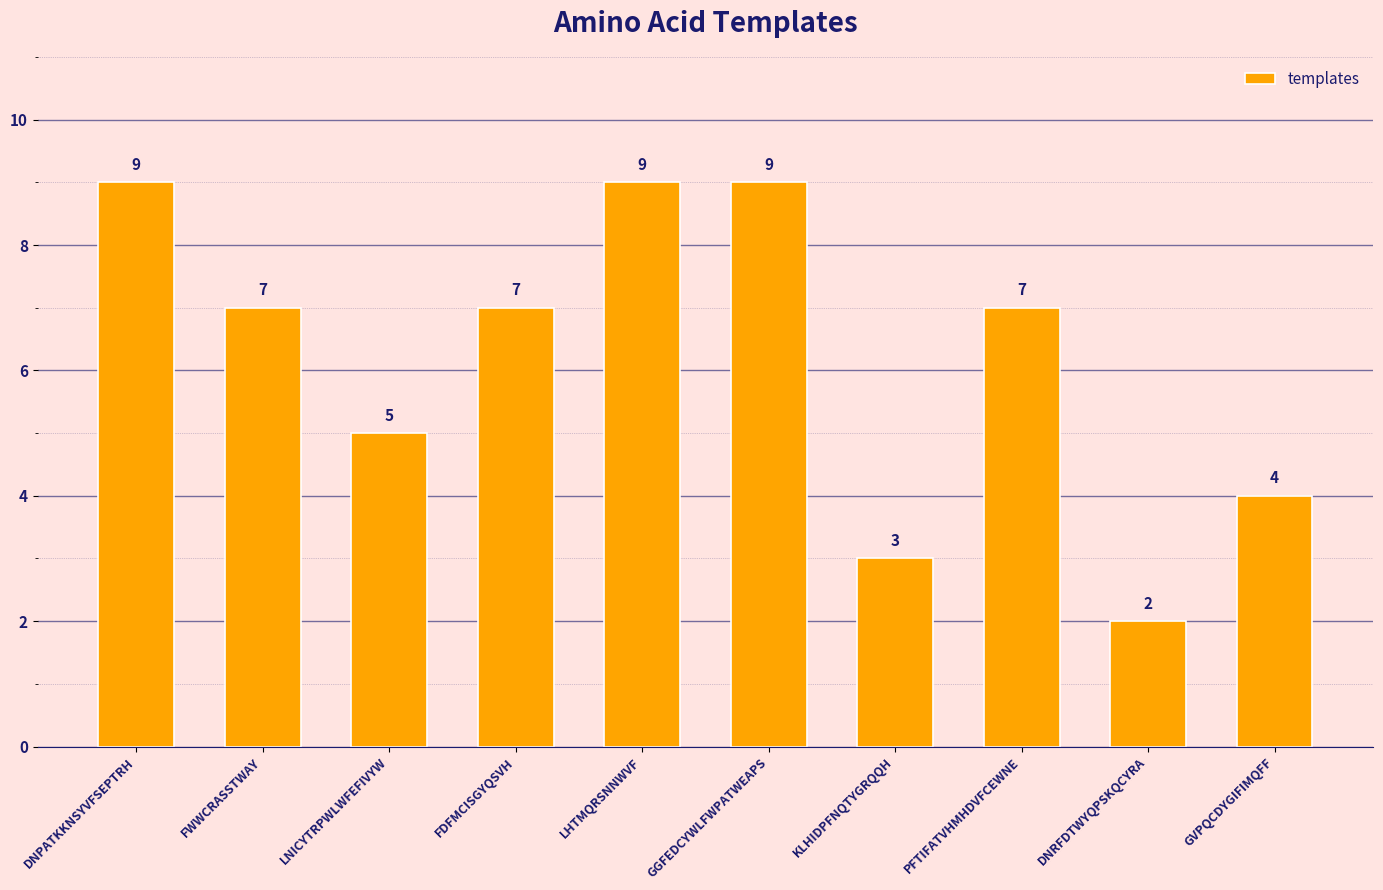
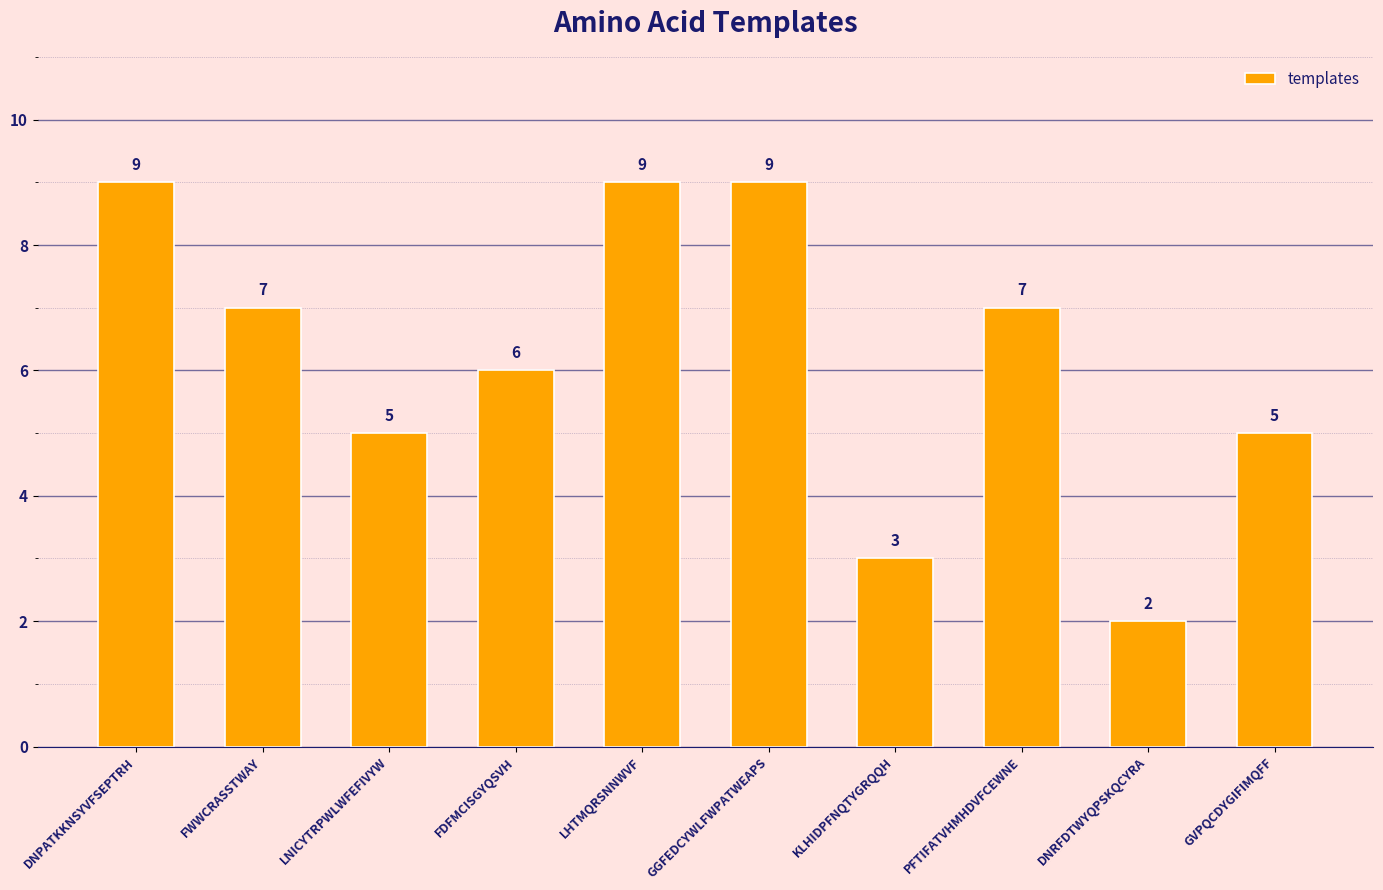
FDFMCISGYQSVH: 7 -> 6
GVPQCDYGIFIMQFF: 4 -> 5
